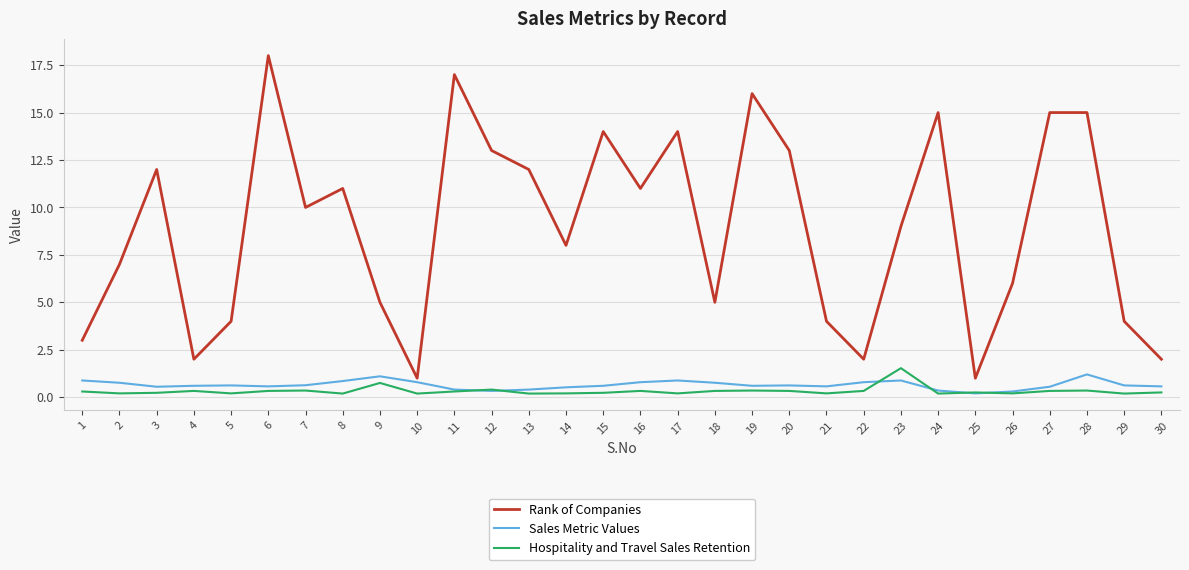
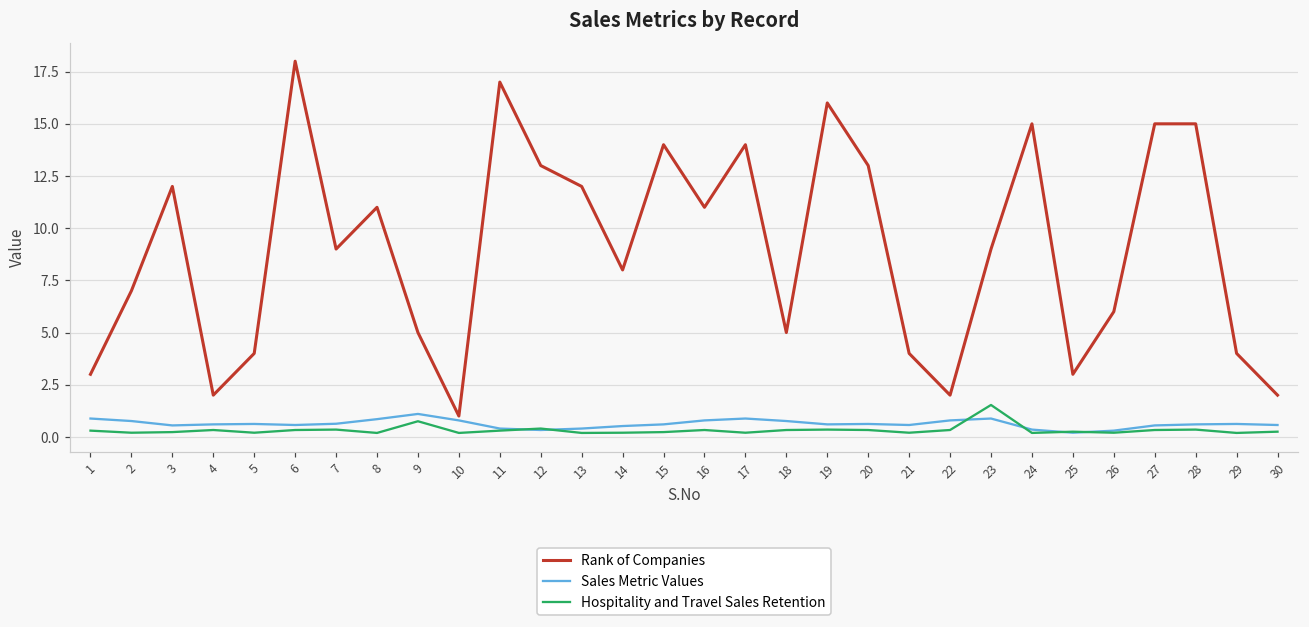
Rank of Companies, 7: 10 -> 9
Rank of Companies, 25: 1 -> 3
Sales Metric Values, 28: 1.2 -> 0.6
